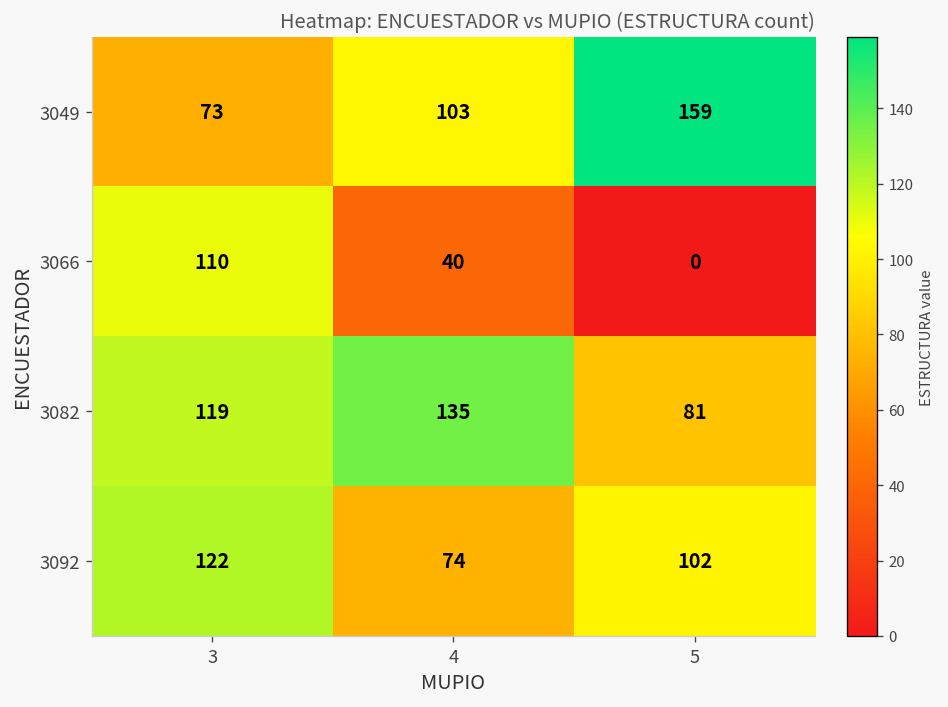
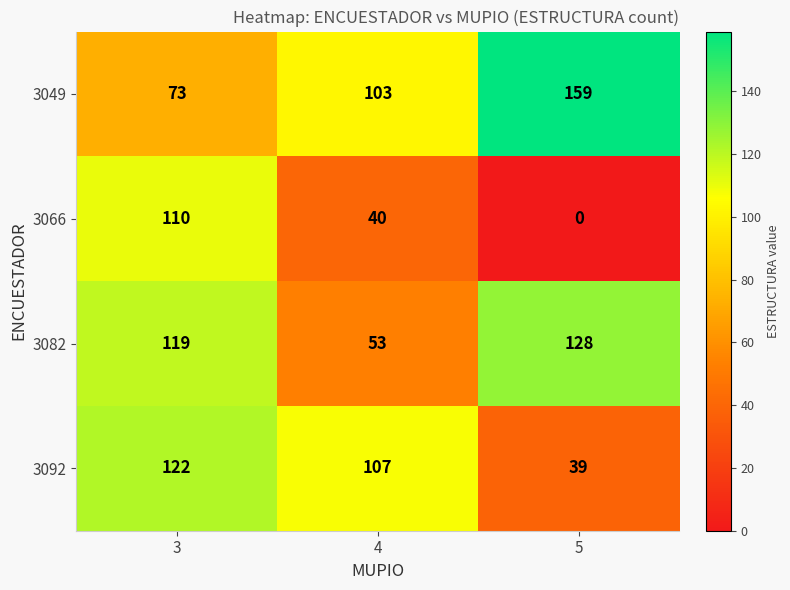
3082, 4: 135 -> 53
3082, 5: 81 -> 128
3092, 4: 74 -> 107
3092, 5: 102 -> 39
